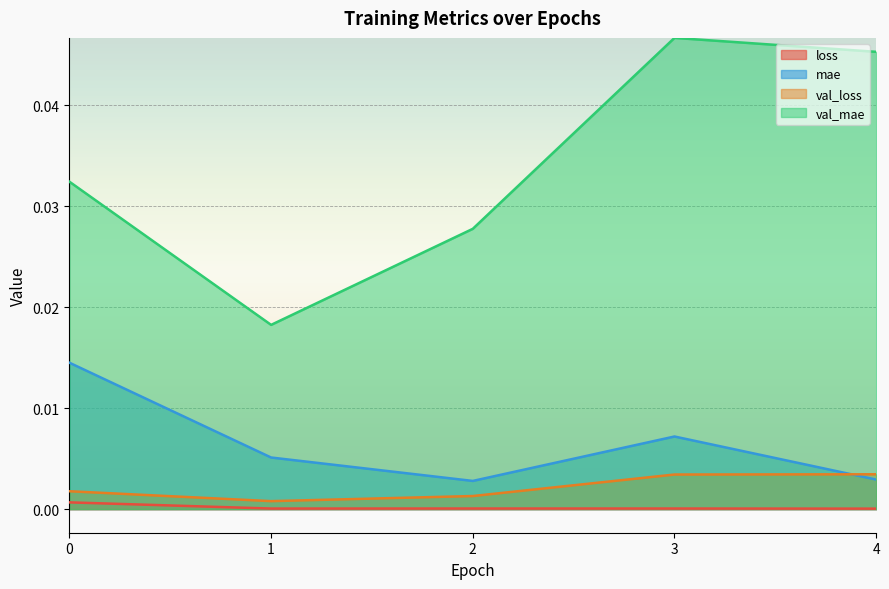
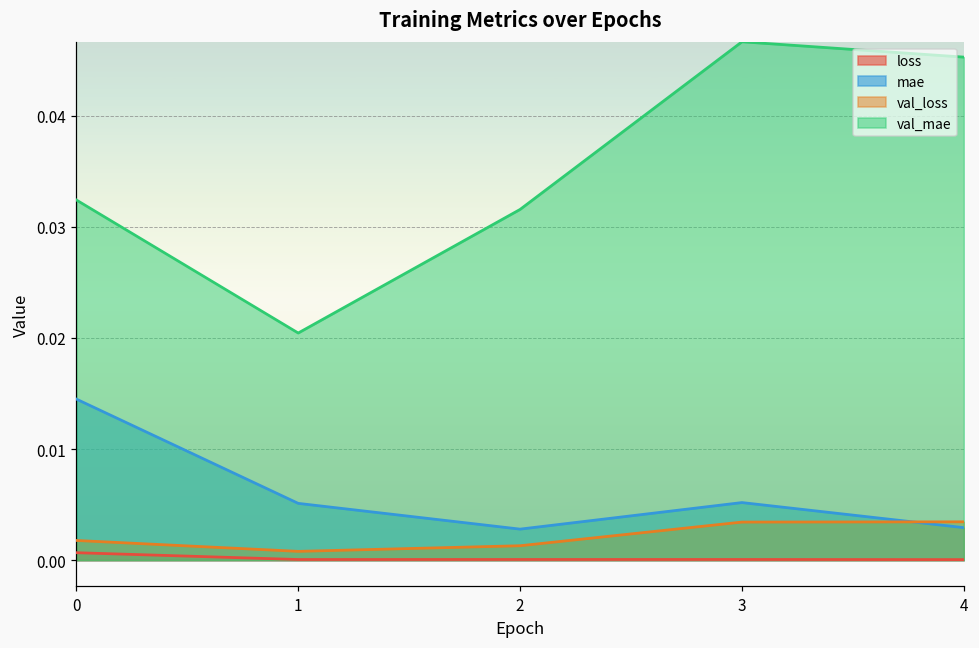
val_mae, 1: 0.0182 -> 0.0204
val_mae, 2: 0.0277 -> 0.0316
mae, 3: 0.0072 -> 0.0052
